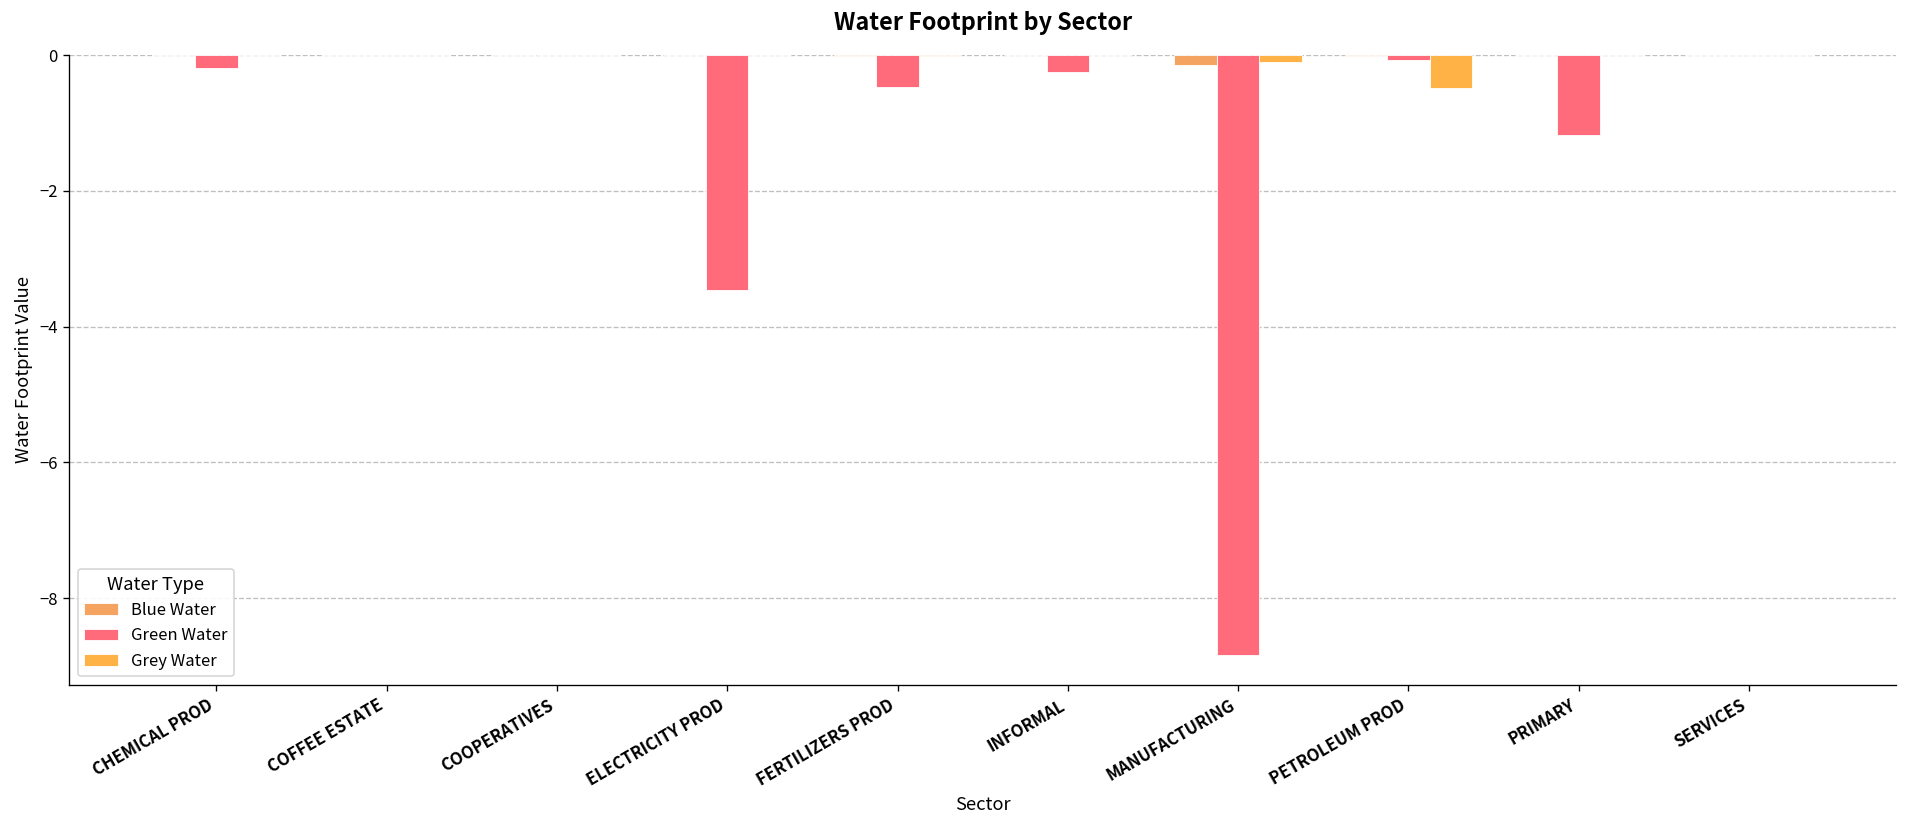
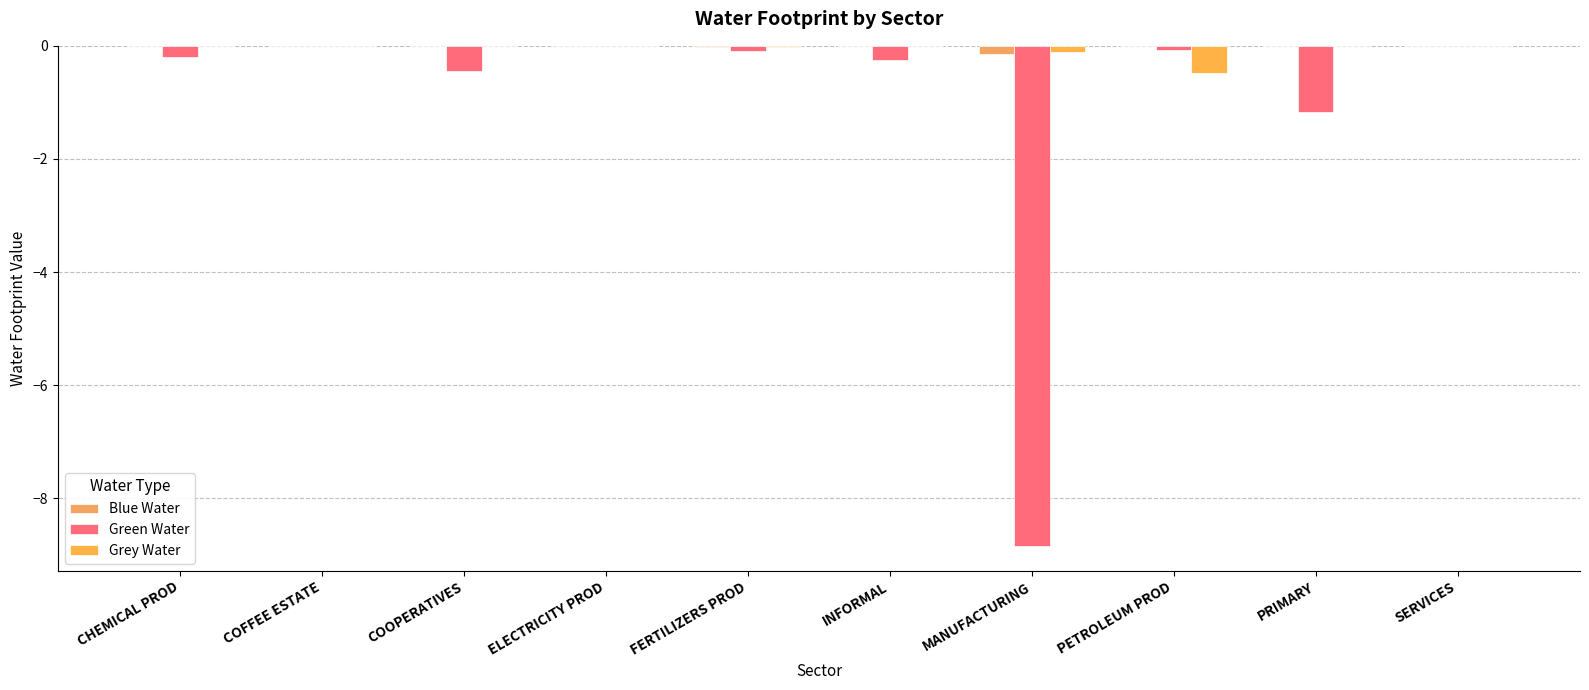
Green Water, COOPERATIVES: 0.0 -> -0.5
Green Water, ELECTRICITY PROD: -3.5 -> 0.0
Green Water, FERTILIZERS PROD: -0.5 -> -0.1
